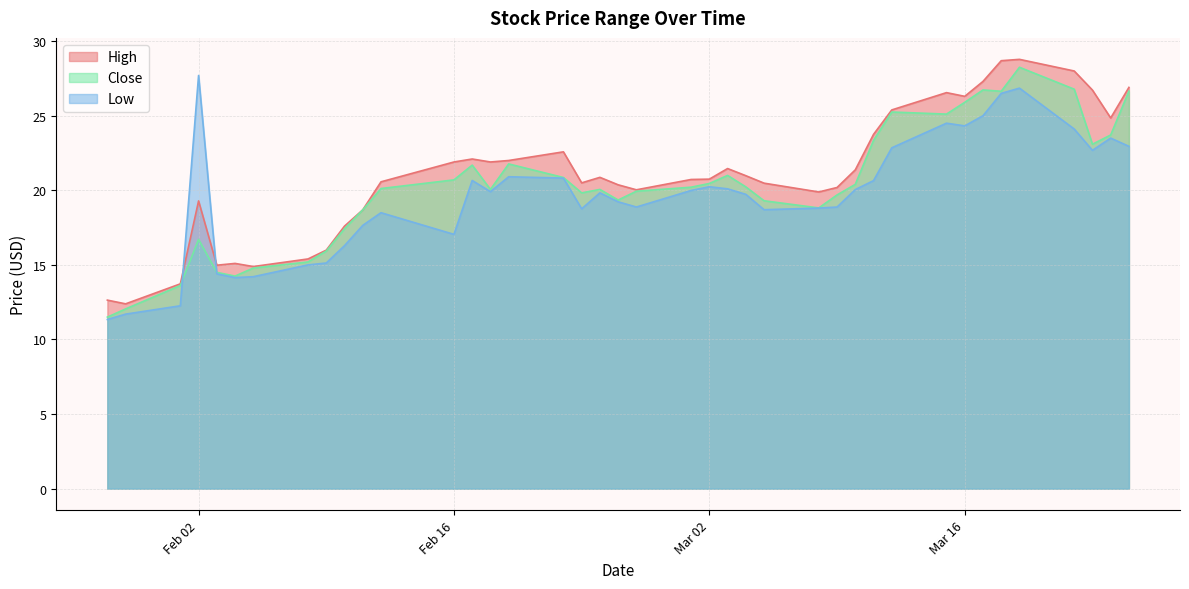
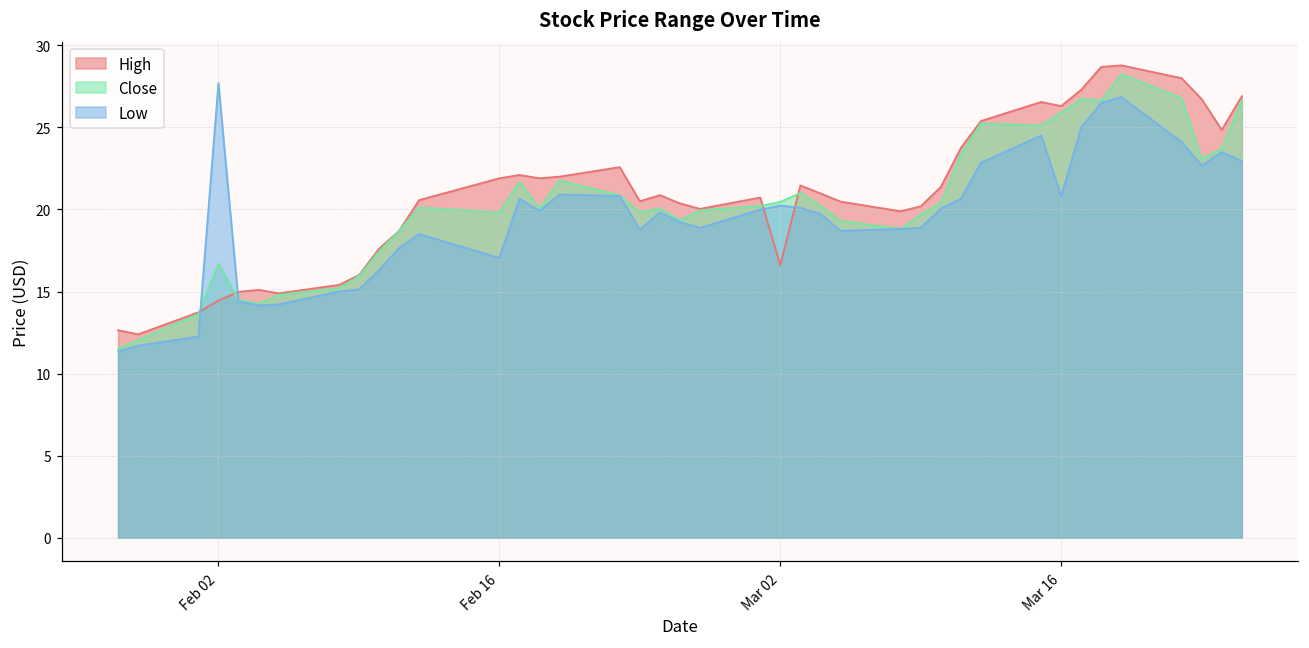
High, Feb 02: 19.3 -> 14.5
Close, Feb 16: 20.7 -> 19.8
High, Mar 02: 20.8 -> 16.6
Low, Mar 16: 24.3 -> 20.8
